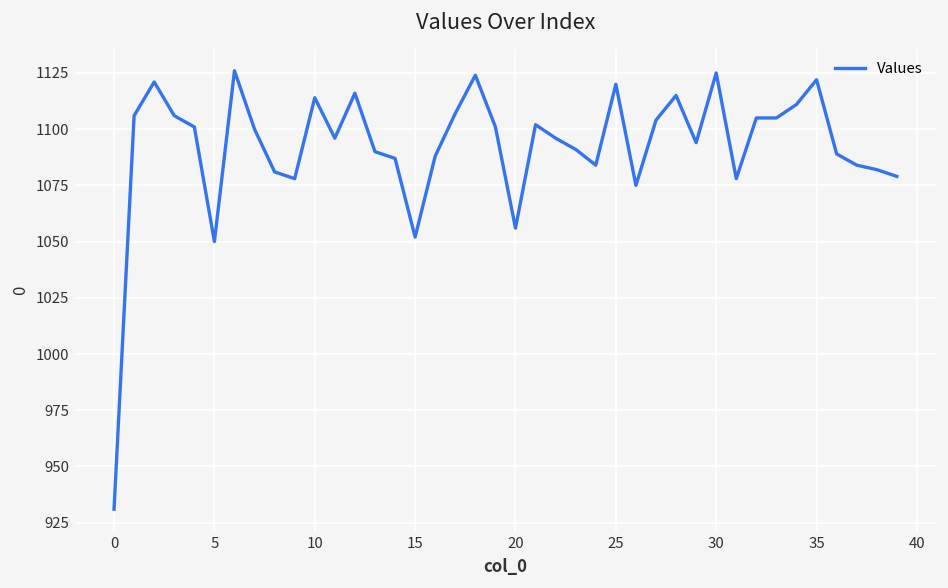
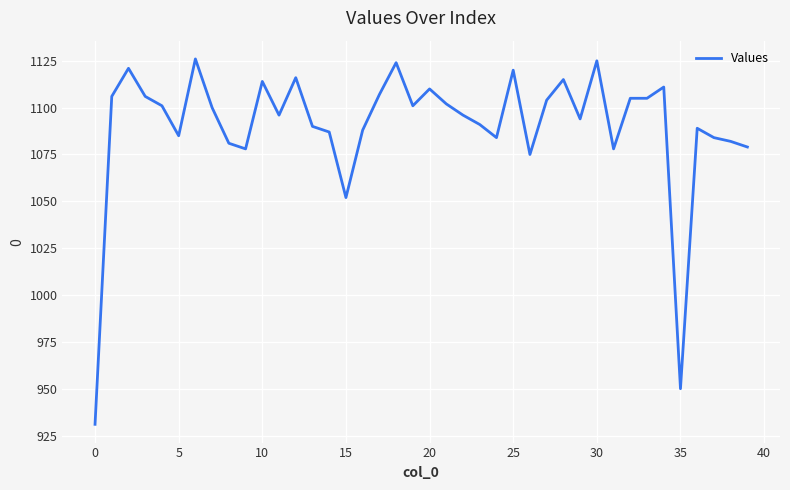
5: 1050 -> 1085
20: 1056 -> 1110
35: 1122 -> 950
